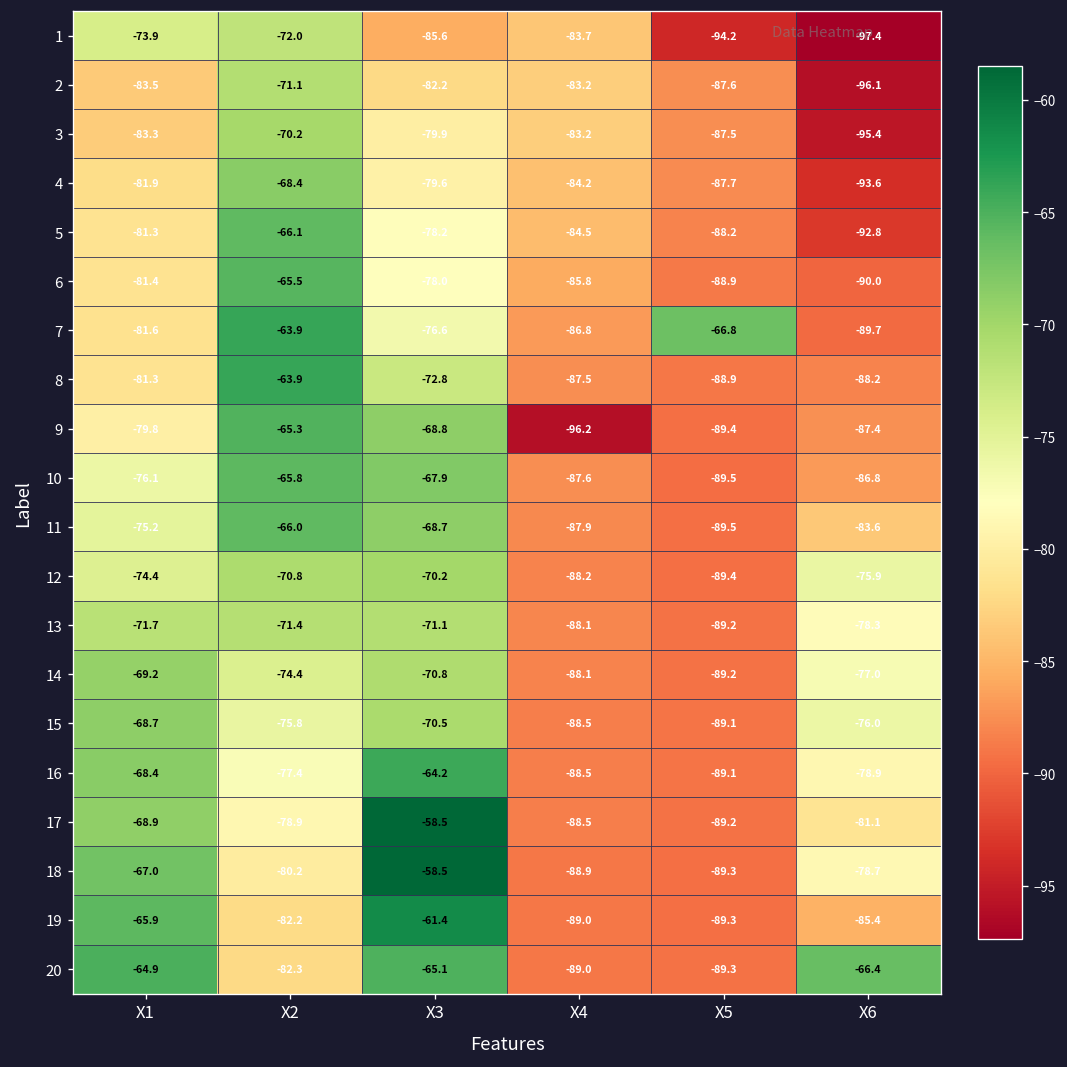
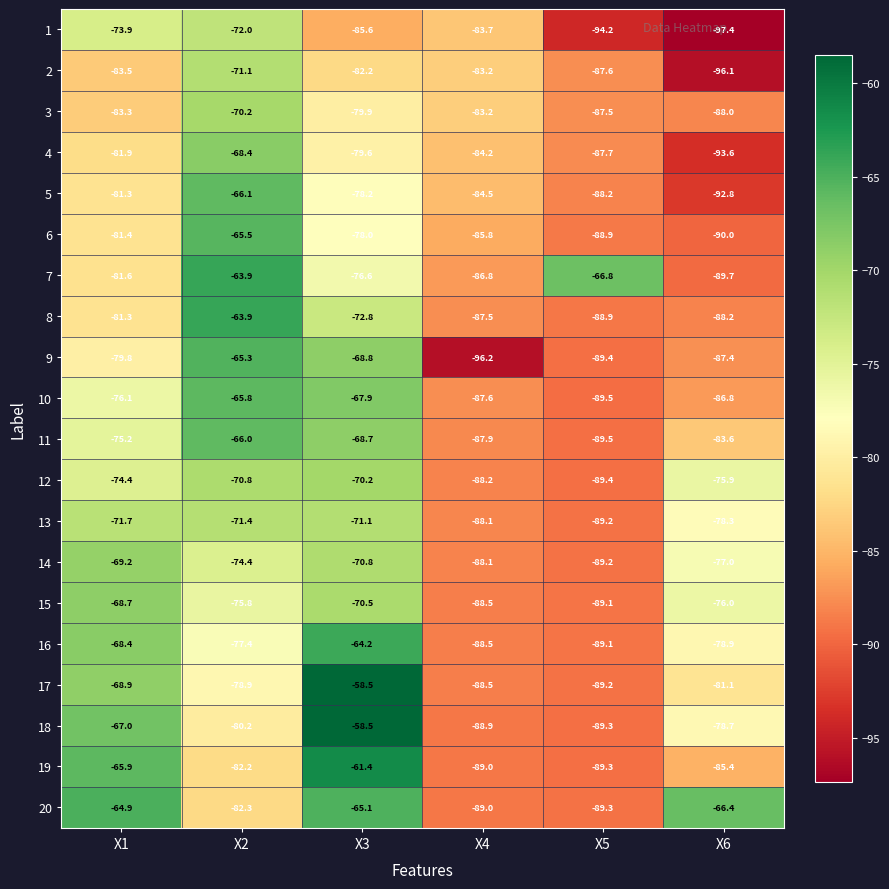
3, X6: -95.4 -> -88.0
